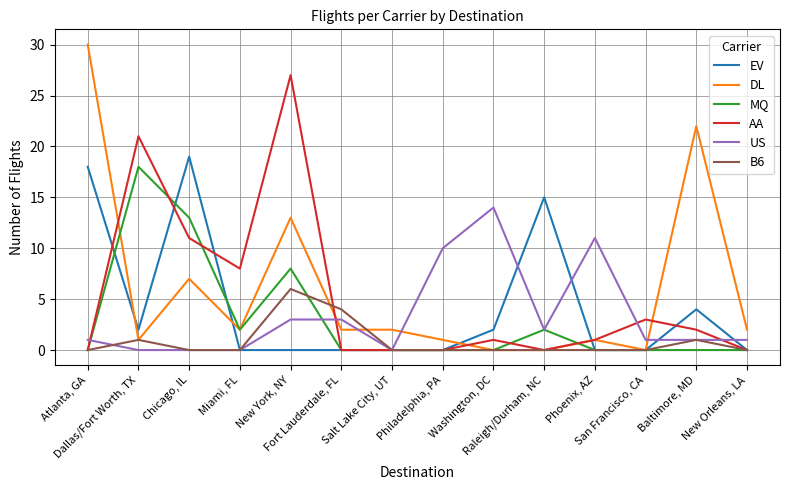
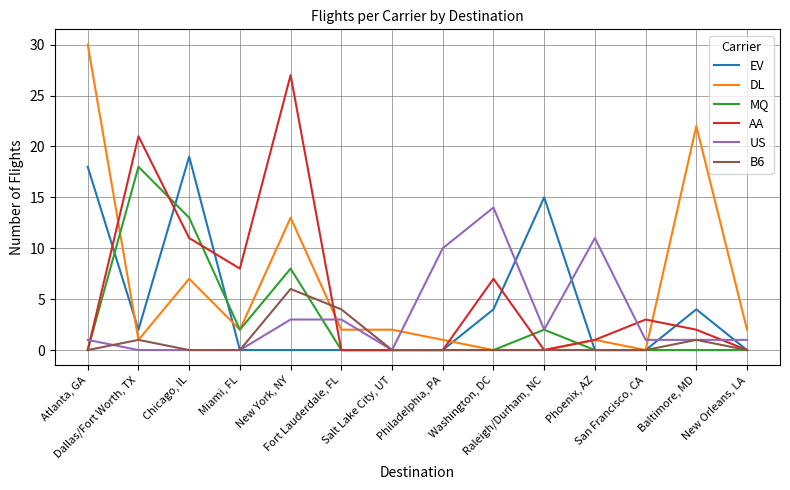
EV, Washington, DC: 2 -> 4
AA, Washington, DC: 1 -> 7
